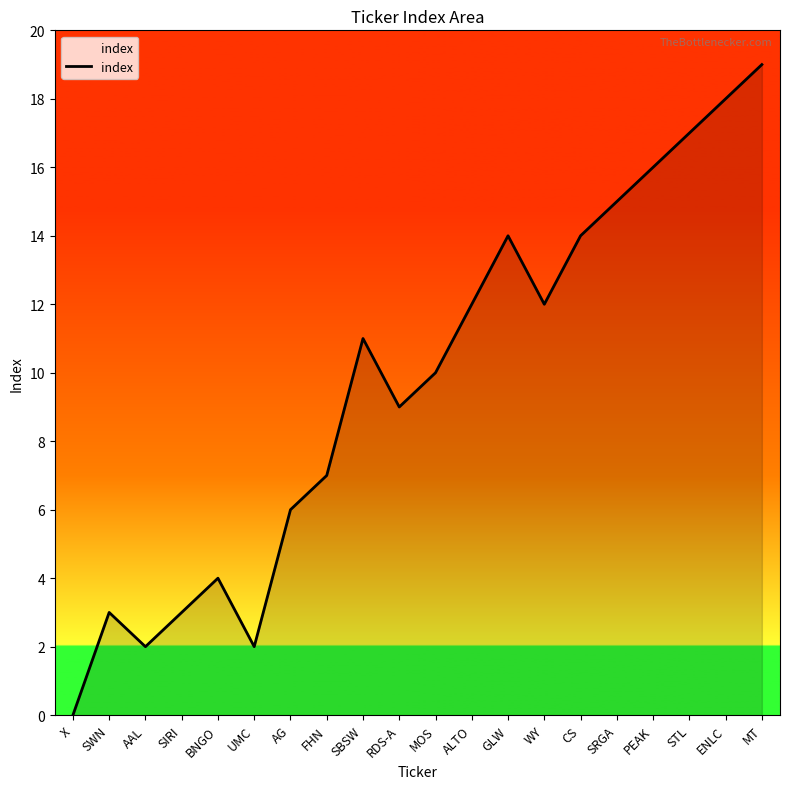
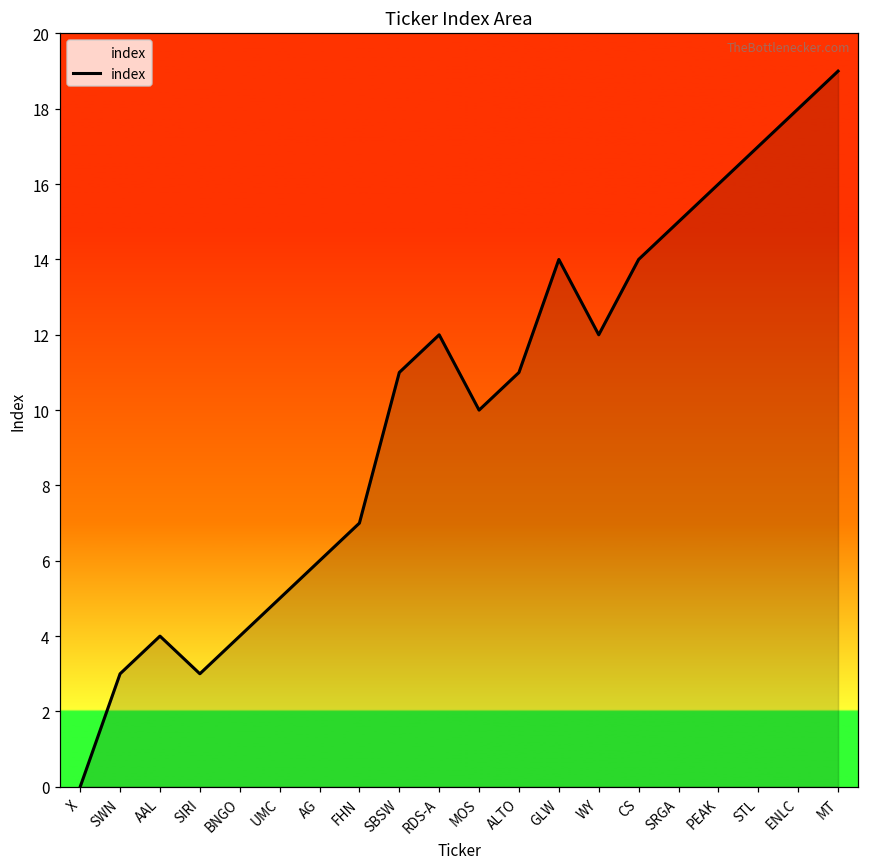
AAL: 2 -> 4
UMC: 2 -> 5
RDS-A: 9 -> 12
ALTO: 12 -> 11
